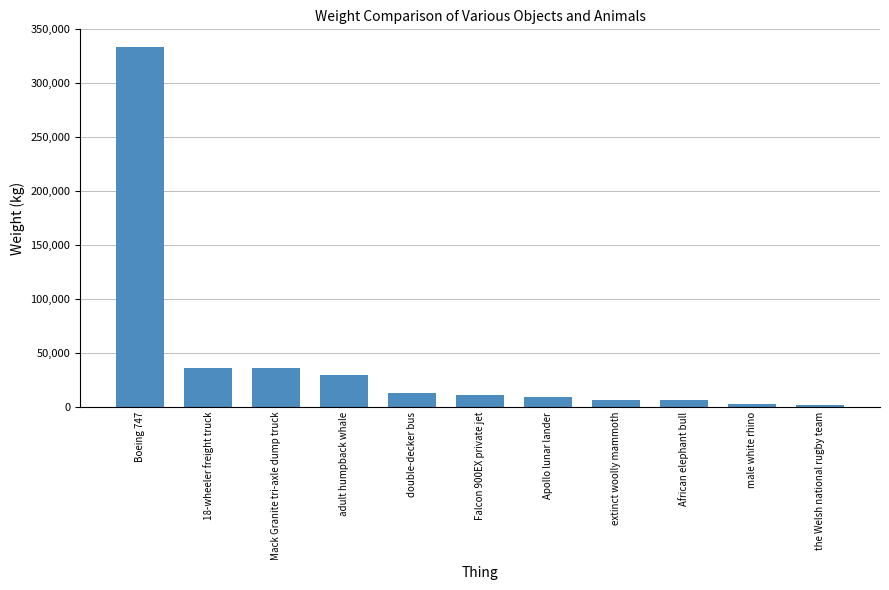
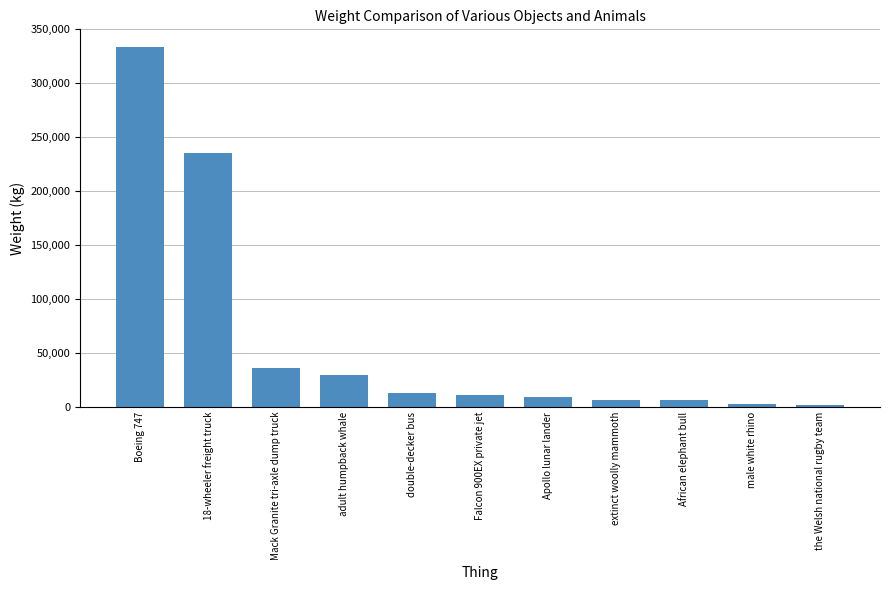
18-wheeler freight truck: 36,000 -> 236,000
